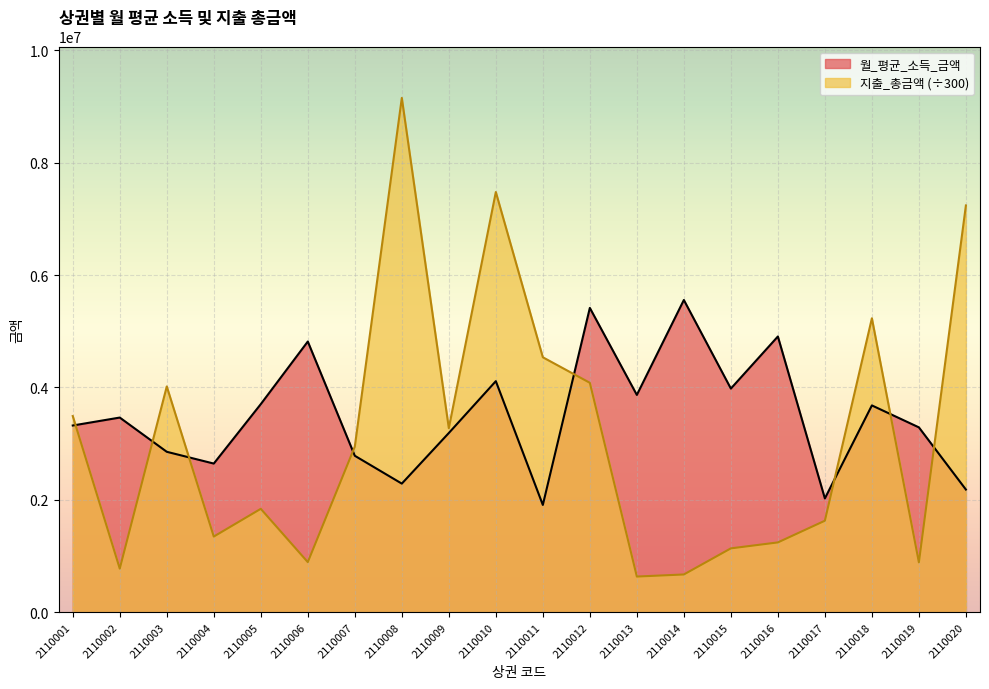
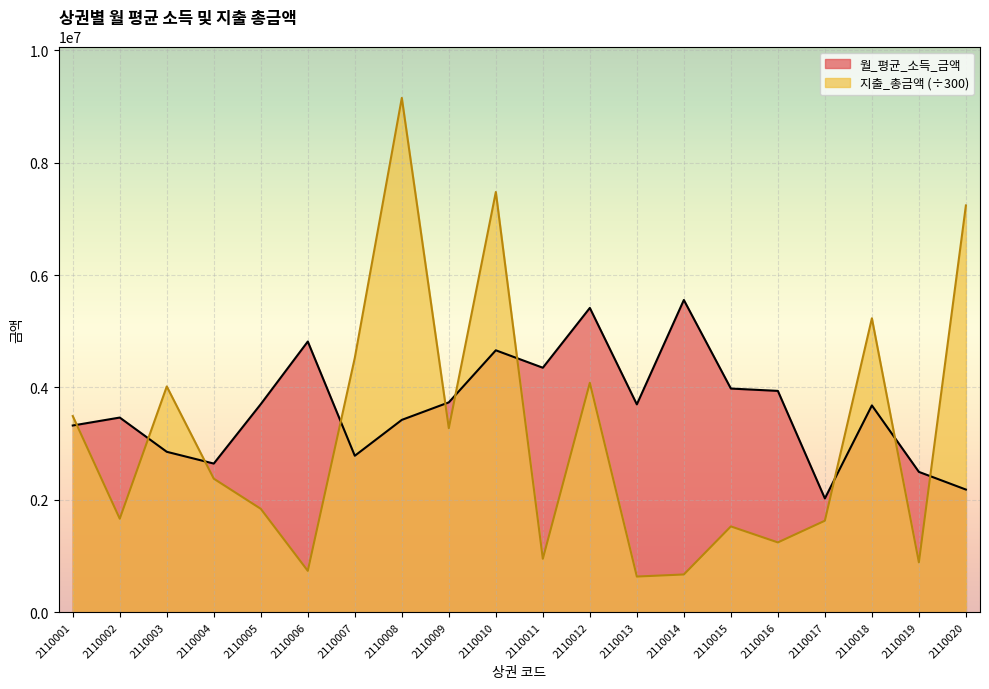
지출_총금액 (÷300), 2110002: 800000 -> 1700000
지출_총금액 (÷300), 2110004: 1300000 -> 2400000
지출_총금액 (÷300), 2110006: 900000 -> 700000
지출_총금액 (÷300), 2110007: 2900000 -> 4500000
월_평균_소득_금액, 2110008: 2300000 -> 3400000
월_평균_소득_금액, 2110009: 3200000 -> 3700000
월_평균_소득_금액, 2110010: 4100000 -> 4700000
월_평균_소득_금액, 2110011: 1900000 -> 4400000
지출_총금액 (÷300), 2110011: 4500000 -> 900000
월_평균_소득_금액, 2110013: 3900000 -> 3700000
지출_총금액 (÷300), 2110015: 1100000 -> 1500000
월_평균_소득_금액, 2110016: 4900000 -> 3900000
월_평균_소득_금액, 2110019: 3300000 -> 2500000
